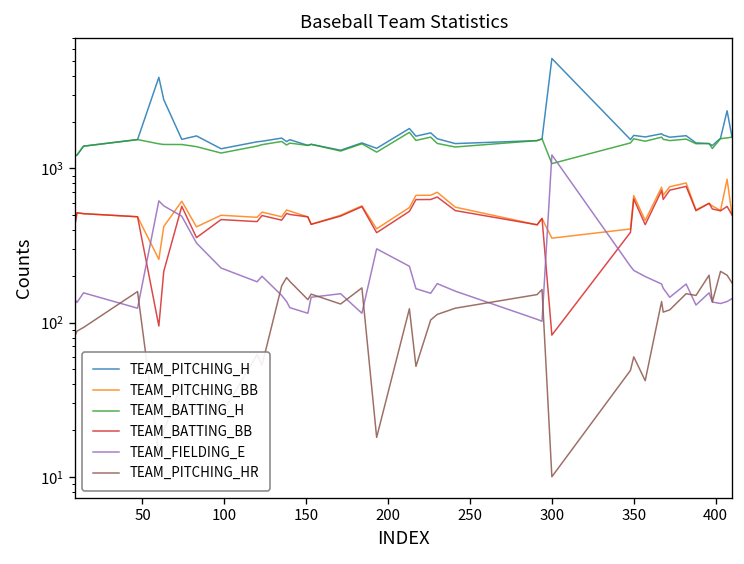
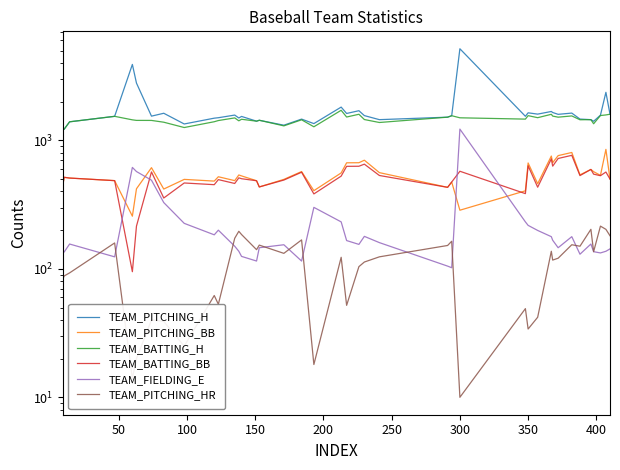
TEAM_PITCHING_BB, 300: 350 -> 290
TEAM_BATTING_H, 300: 1100 -> 1500
TEAM_BATTING_BB, 300: 80 -> 600
TEAM_PITCHING_HR, 350: 60 -> 34
